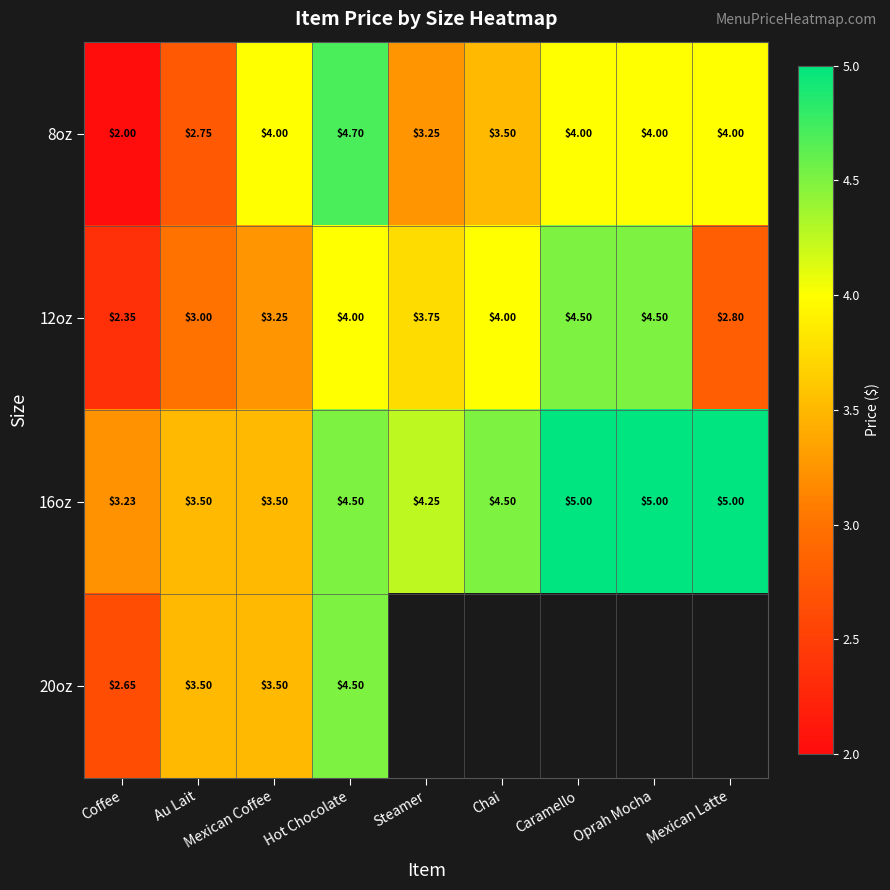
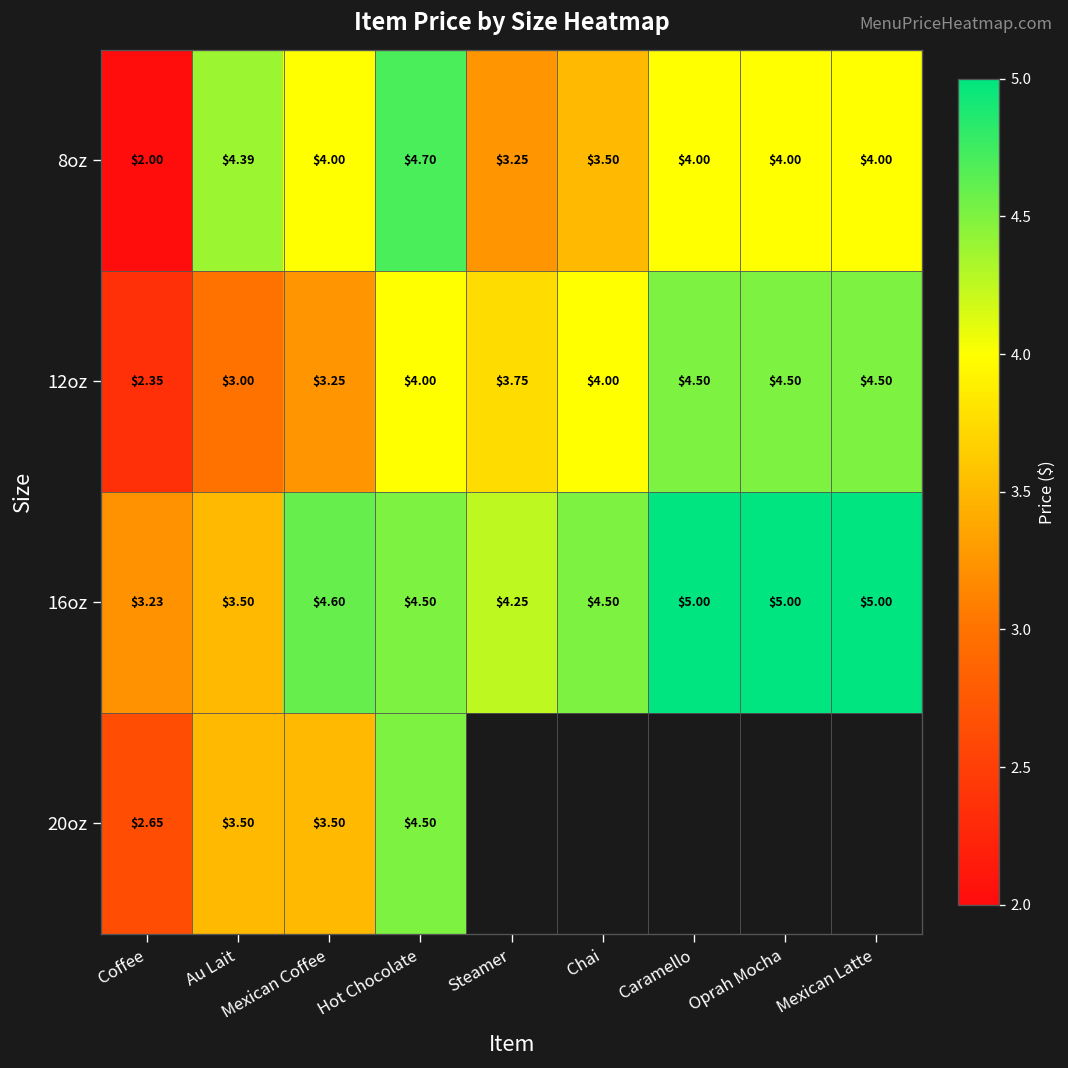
8oz, Au Lait: $2.75 -> $4.39
12oz, Mexican Latte: $2.80 -> $4.50
16oz, Mexican Coffee: $3.50 -> $4.60
